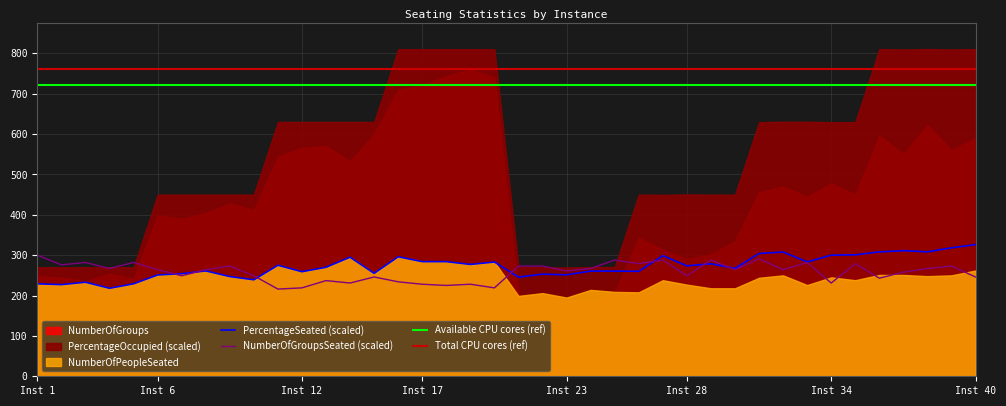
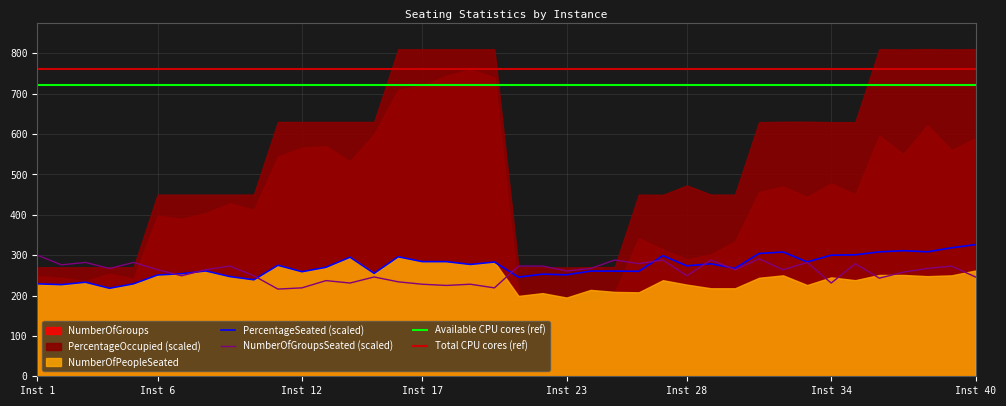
PercentageOccupied (scaled), Inst 28: 450 -> 470
